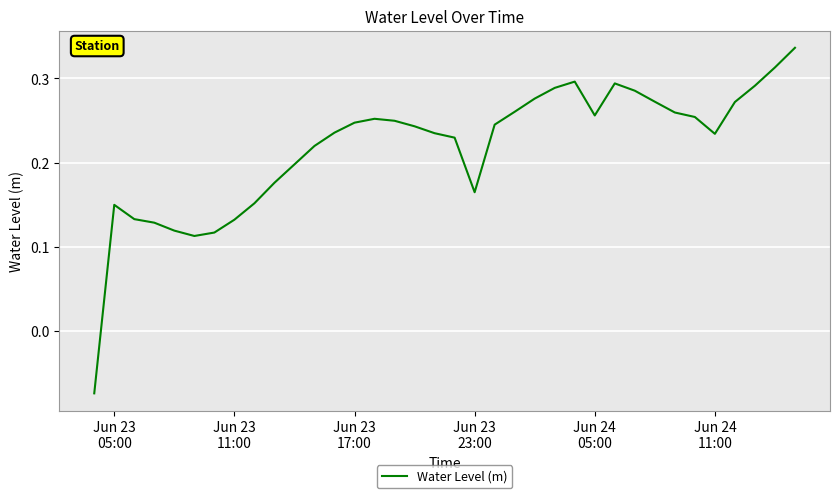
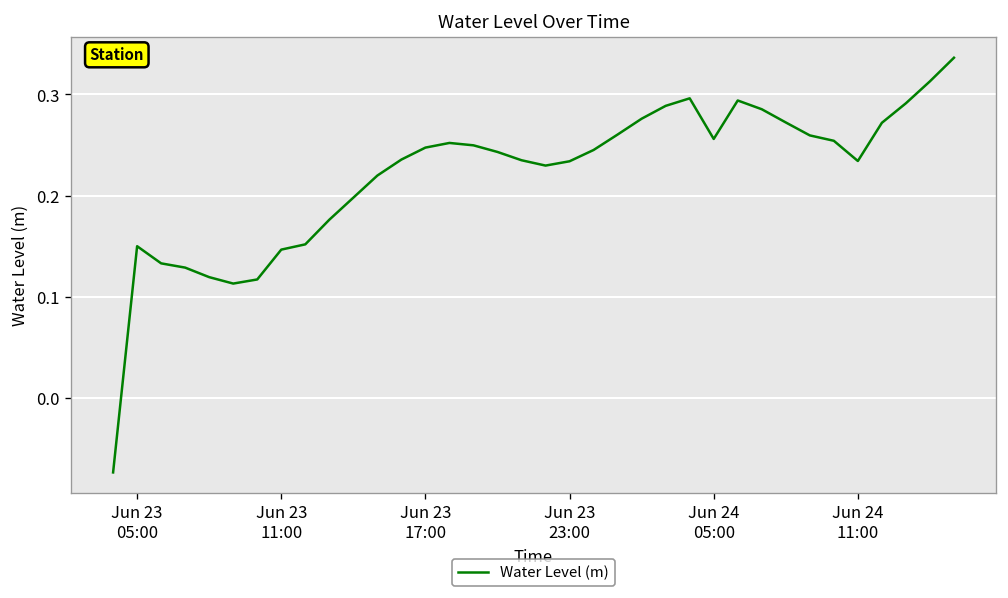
Jun 23 11:00: 0.13 -> 0.15
Jun 23 23:00: 0.16 -> 0.23
